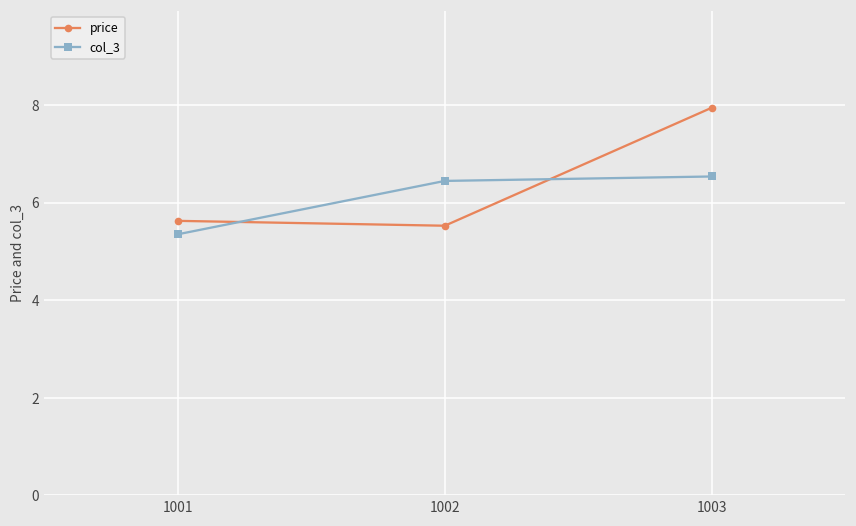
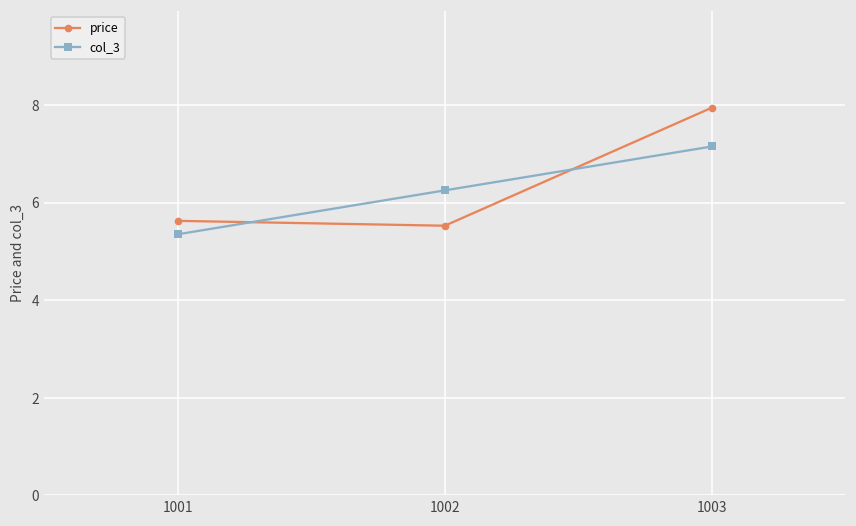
col_3, 1002: 6.4 -> 6.3
col_3, 1003: 6.5 -> 7.2
